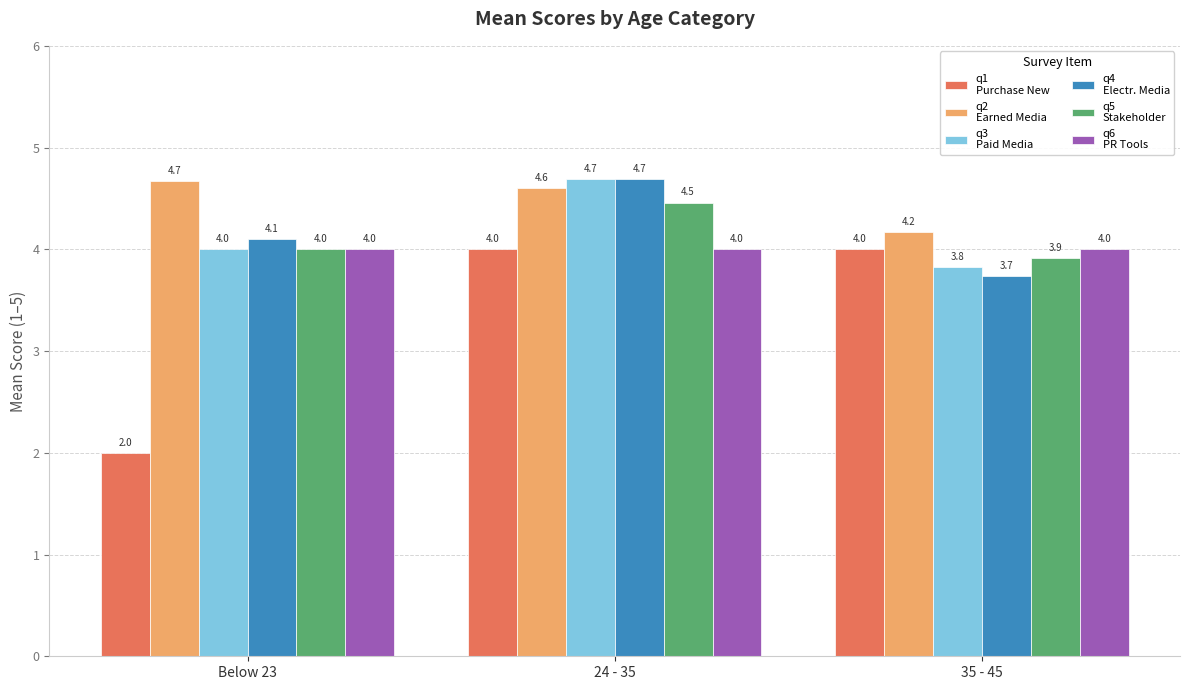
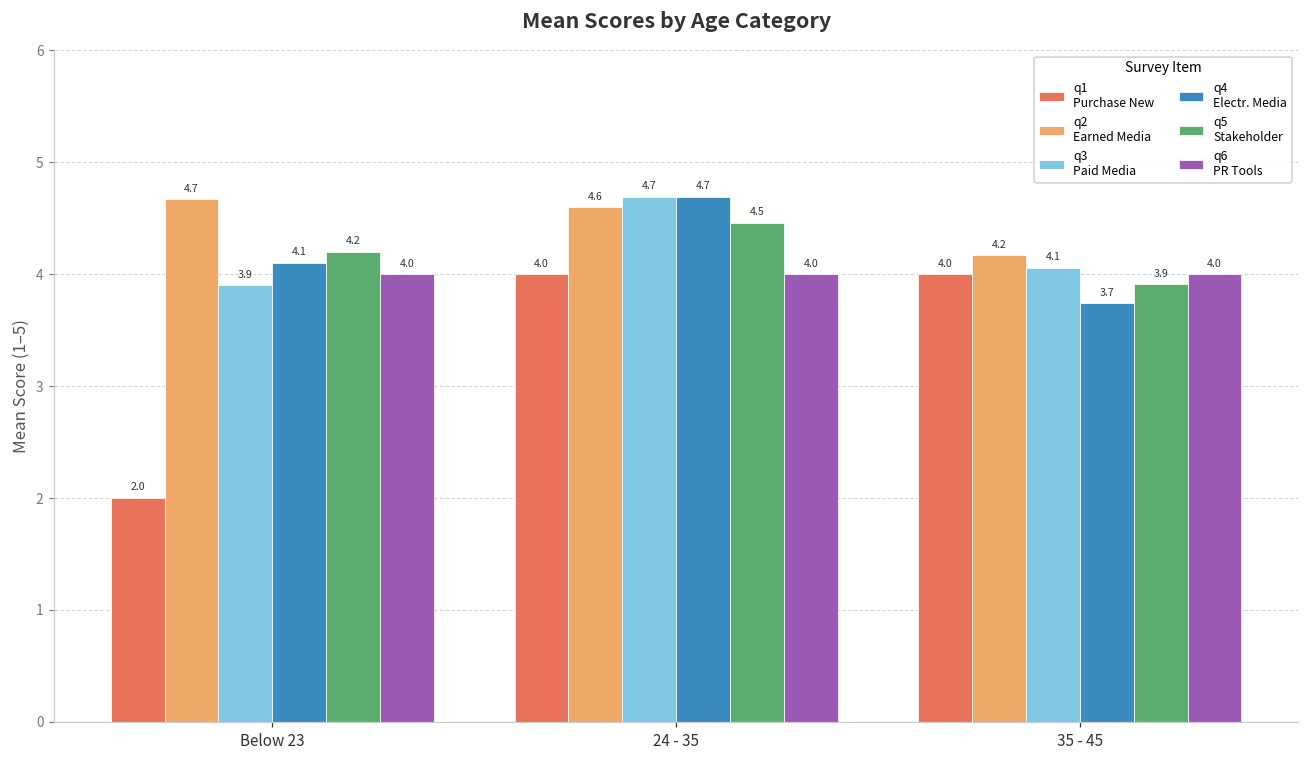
q3 Paid Media, Below 23: 4.0 -> 3.9
q5 Stakeholder, Below 23: 4.0 -> 4.2
q3 Paid Media, 35 - 45: 3.8 -> 4.1
